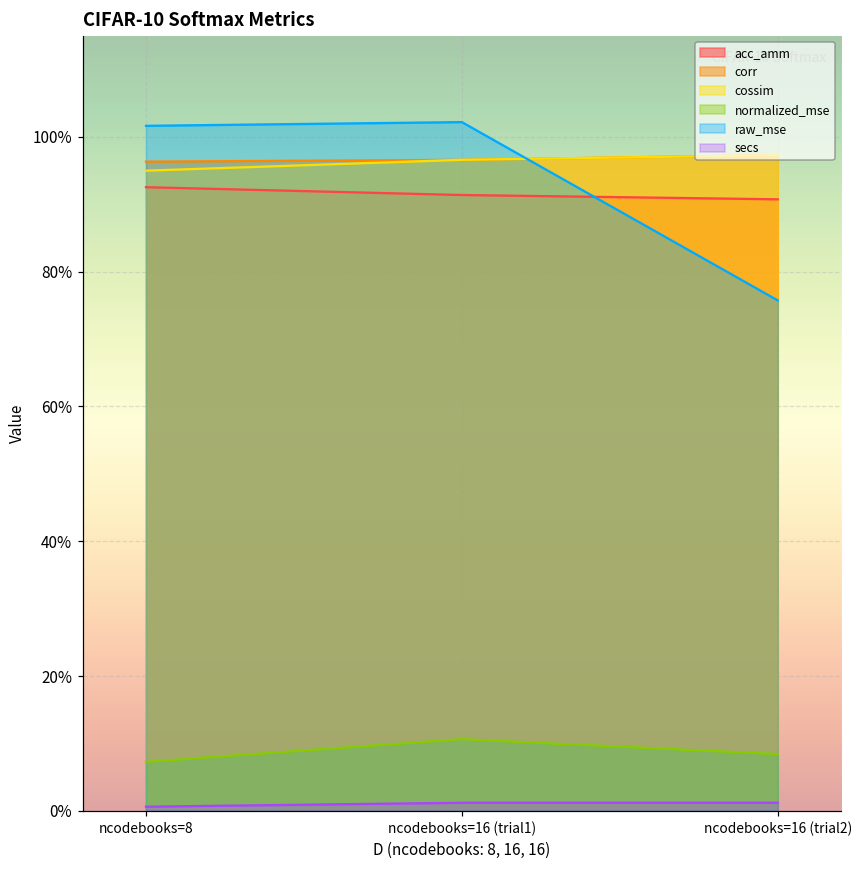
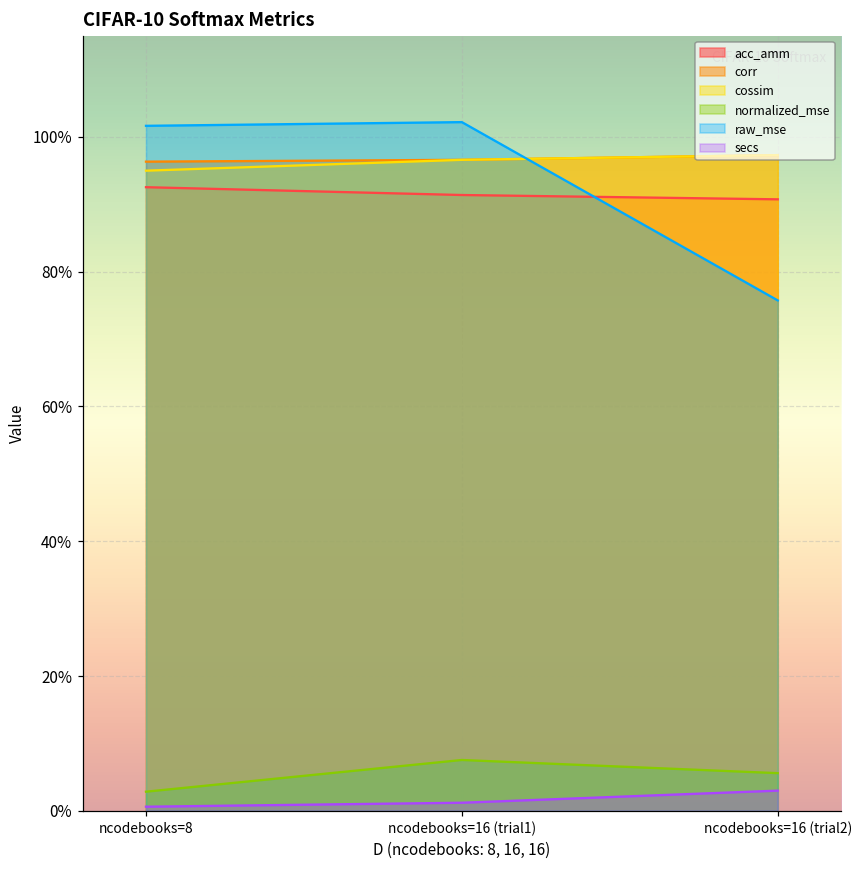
normalized_mse, ncodebooks=8: 7% -> 3%
normalized_mse, ncodebooks=16 (trial1): 11% -> 8%
normalized_mse, ncodebooks=16 (trial2): 8% -> 6%
secs, ncodebooks=16 (trial2): 1% -> 3%
